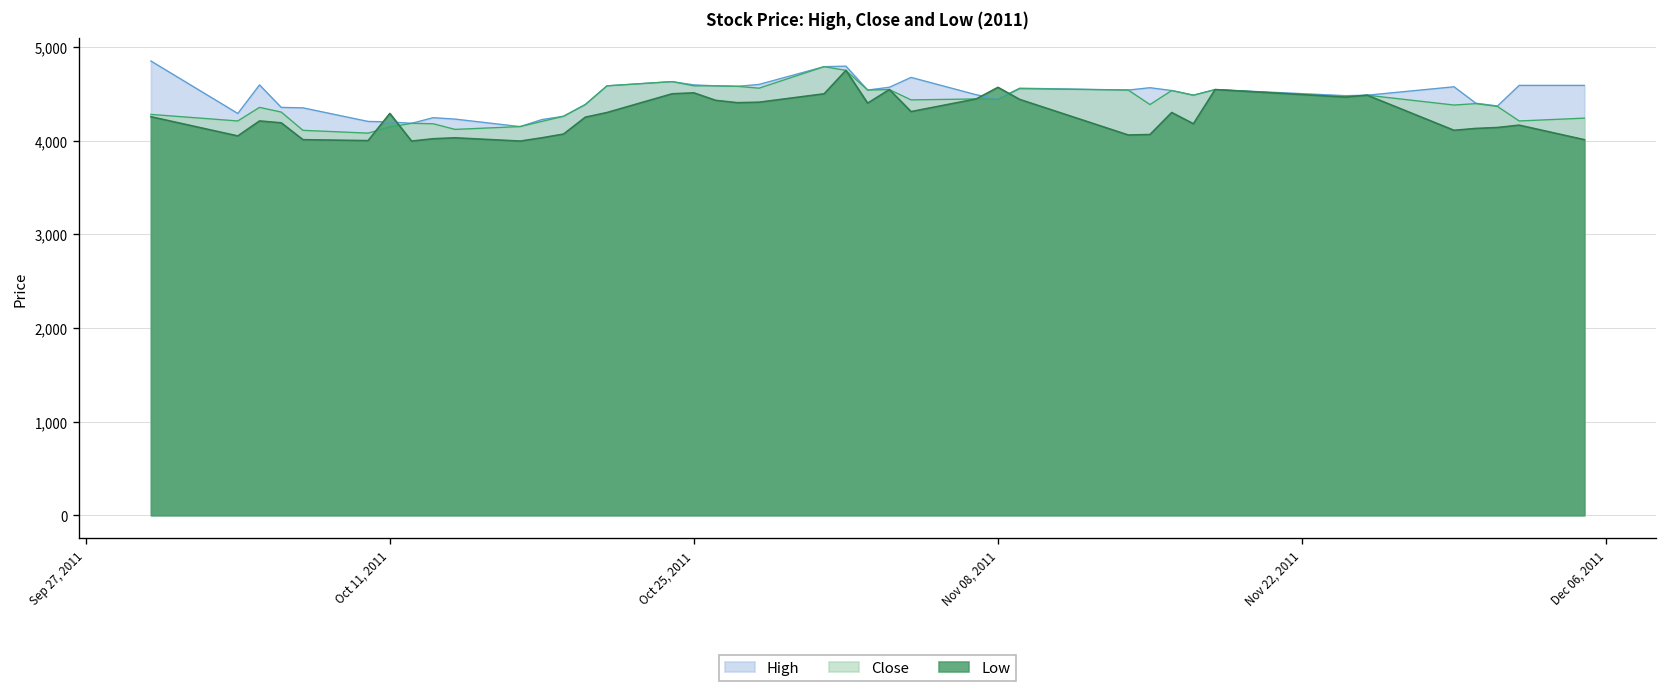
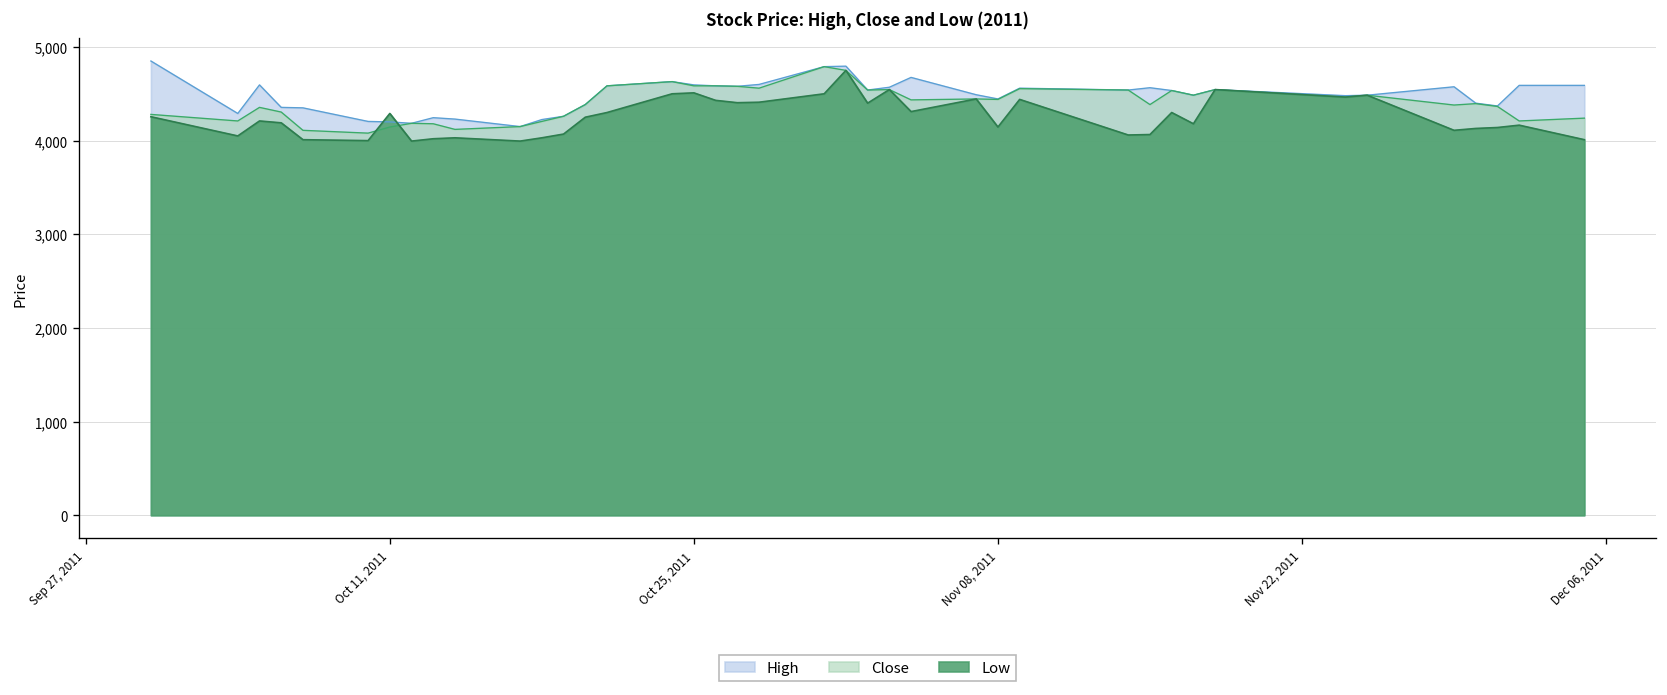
Low, Nov 08, 2011: 4,600 -> 4,100
